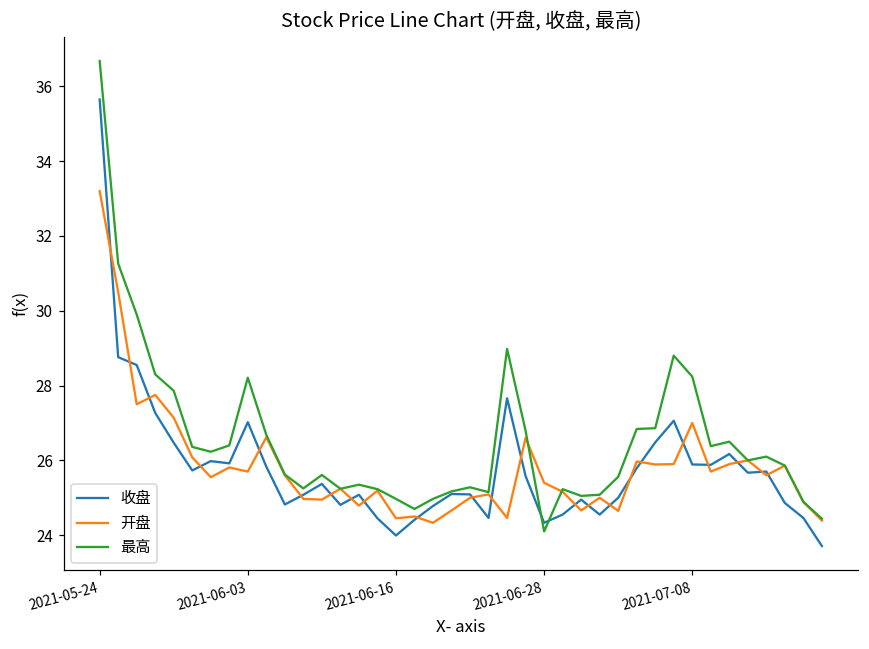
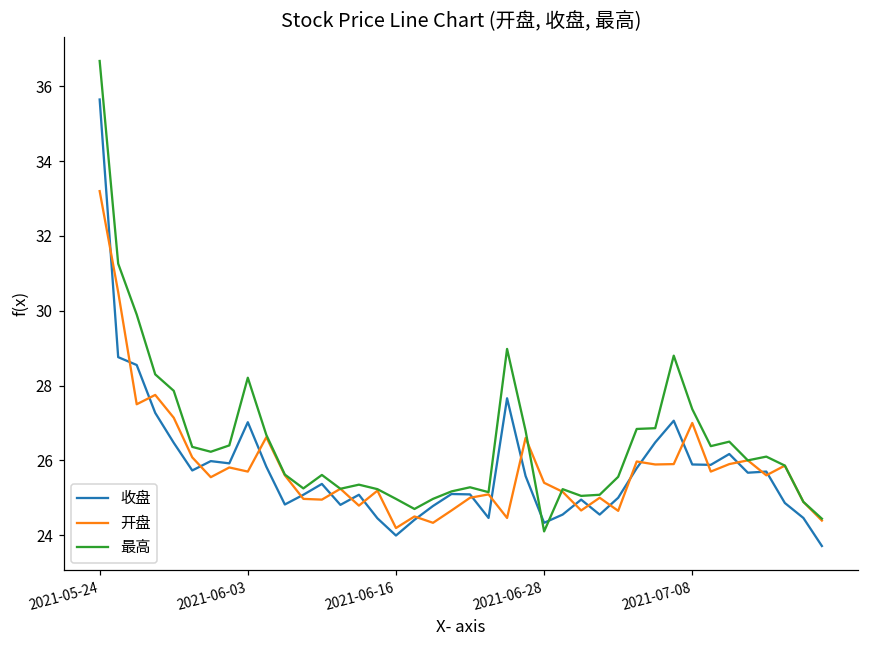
开盘, 2021-06-16: 24.5 -> 24.2
最高, 2021-07-08: 28.2 -> 27.4
